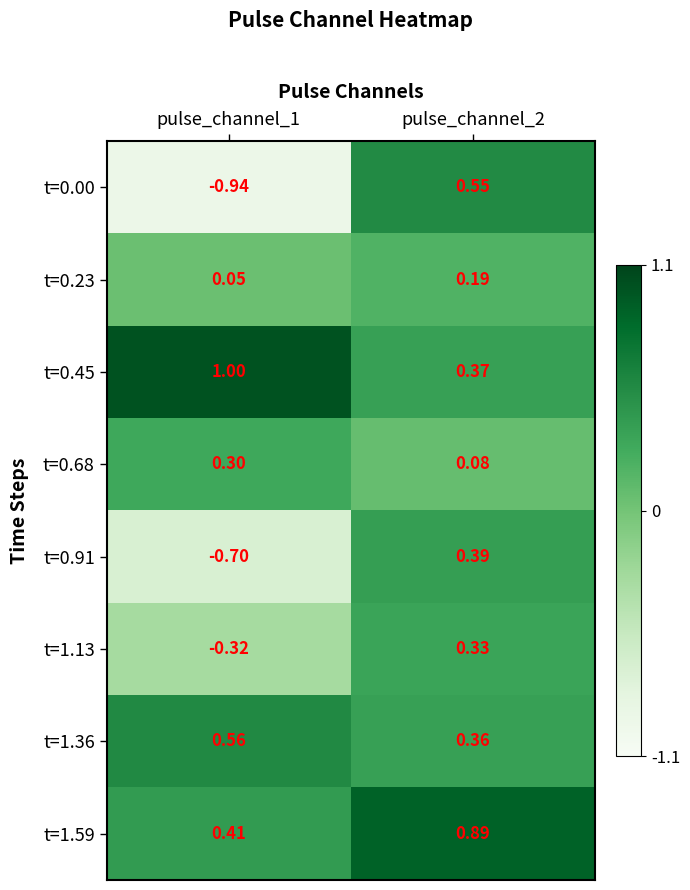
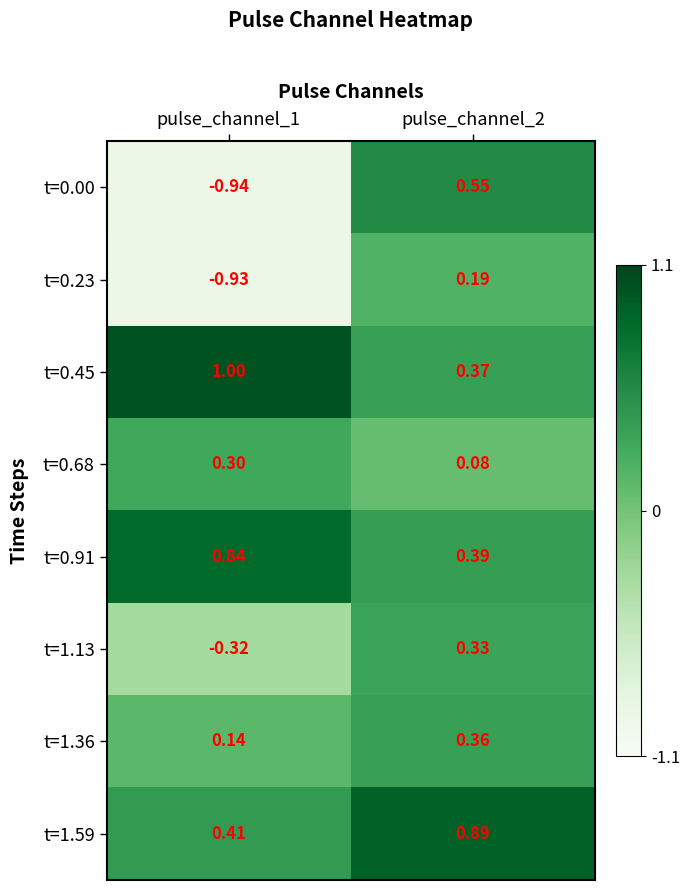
t=0.23, pulse_channel_1: 0.05 -> -0.93
t=0.91, pulse_channel_1: -0.70 -> 0.84
t=1.36, pulse_channel_1: 0.56 -> 0.14
